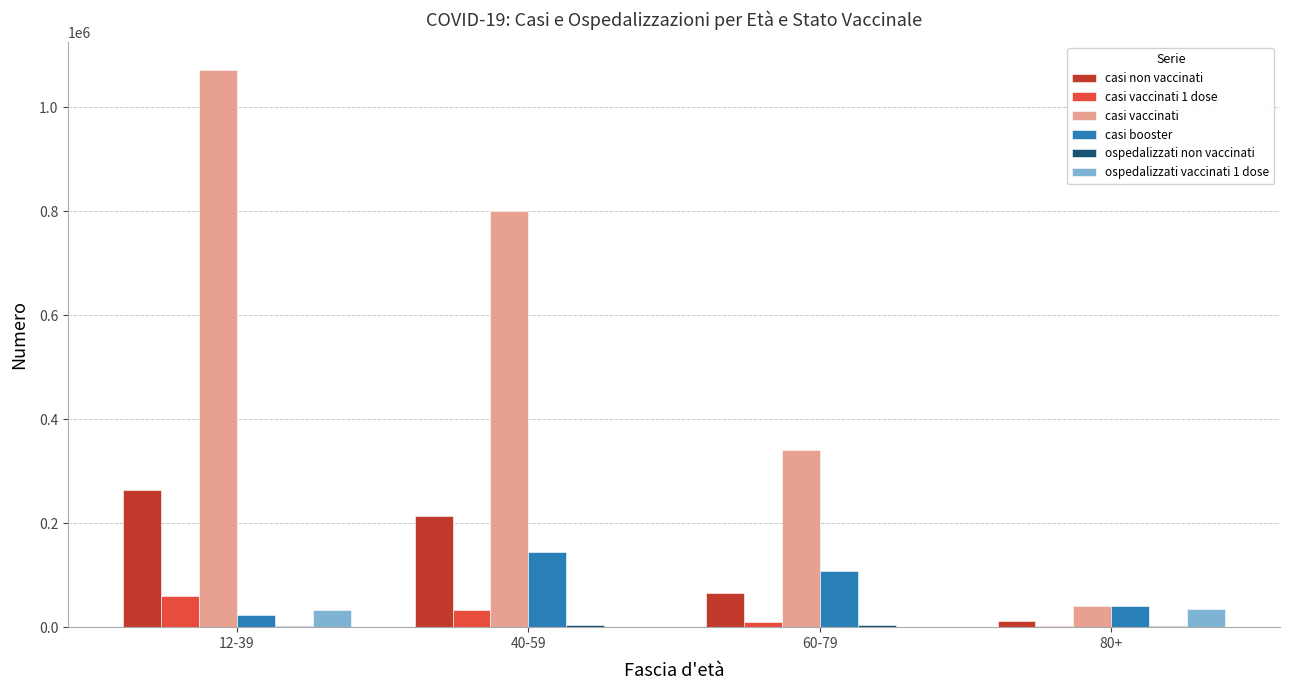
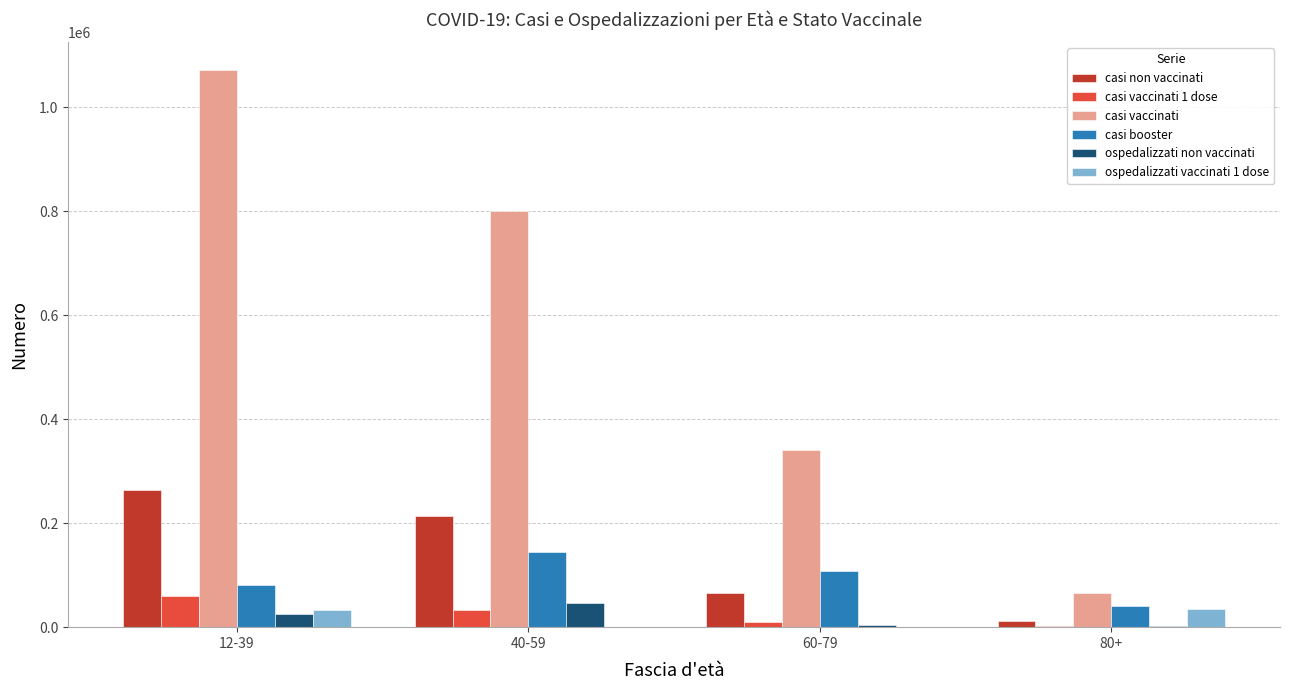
casi booster, 12-39: 20000 -> 80000
ospedalizzati non vaccinati, 12-39: 0 -> 20000
ospedalizzati non vaccinati, 40-59: 0 -> 50000
casi vaccinati, 80+: 40000 -> 60000
